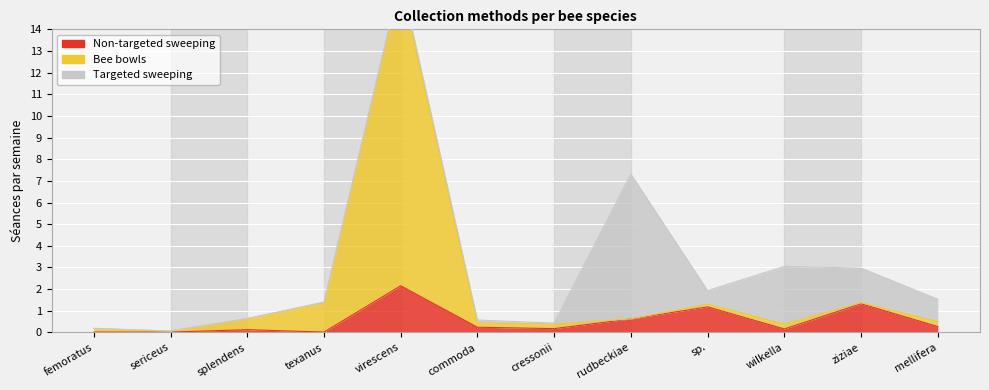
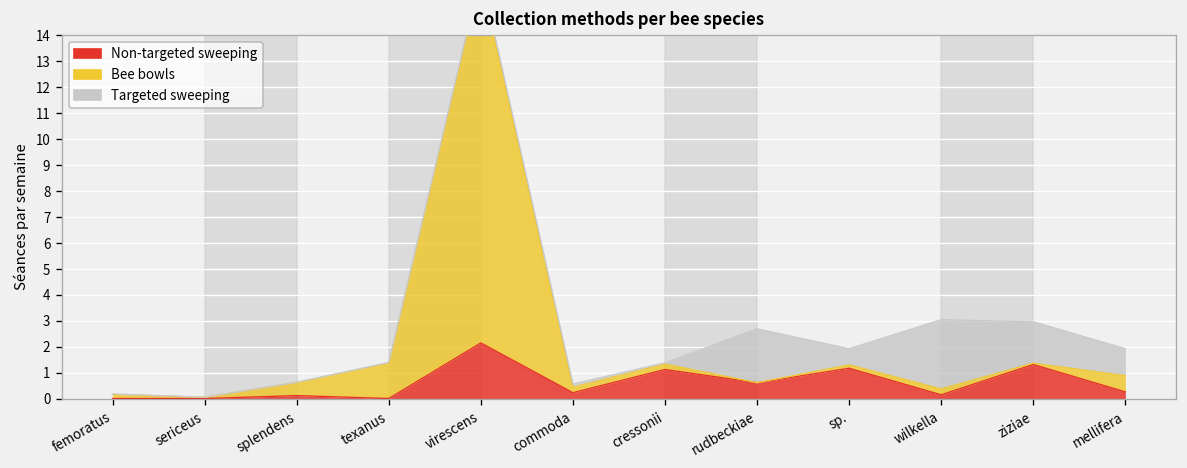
Non-targeted sweeping, cressonii: 0.2 -> 1.1
Targeted sweeping, rudbeckiae: 6.7 -> 2.1
Bee bowls, mellifera: 0.2 -> 0.6
